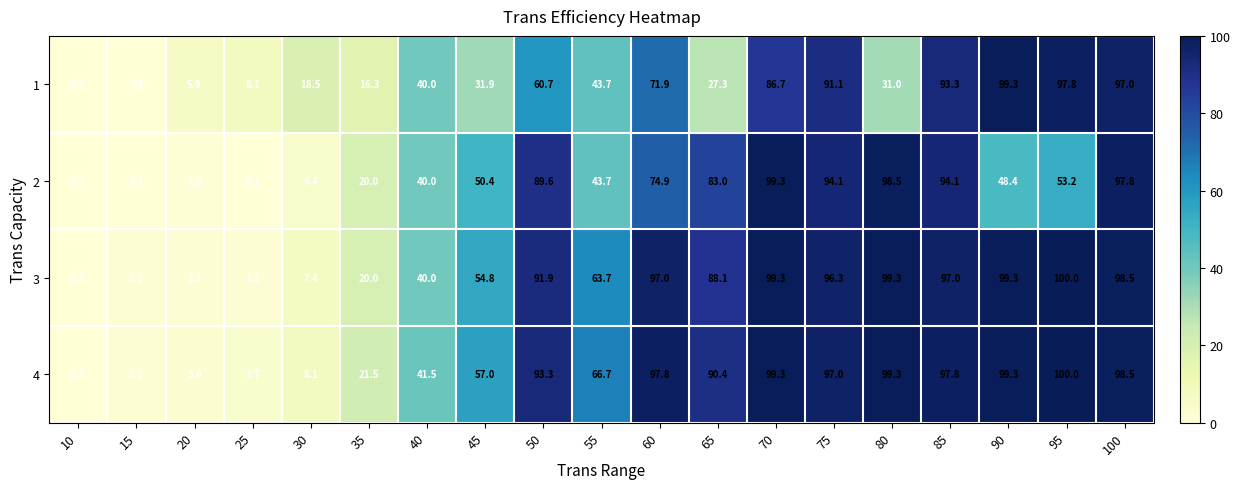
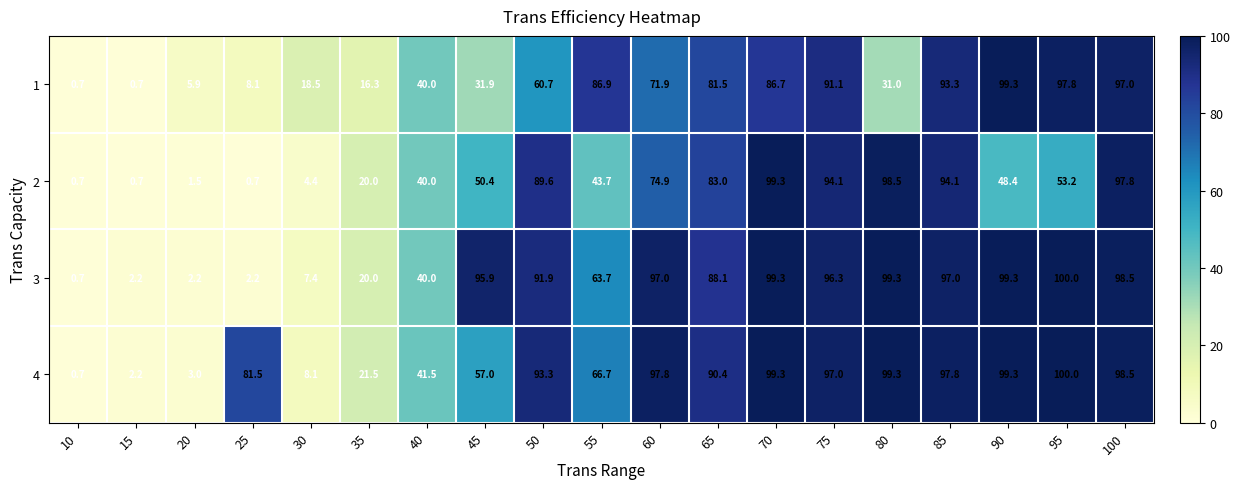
1, 55: 43.7 -> 86.9
1, 65: 27.3 -> 81.5
3, 45: 54.8 -> 95.9
4, 25: 3.7 -> 81.5
